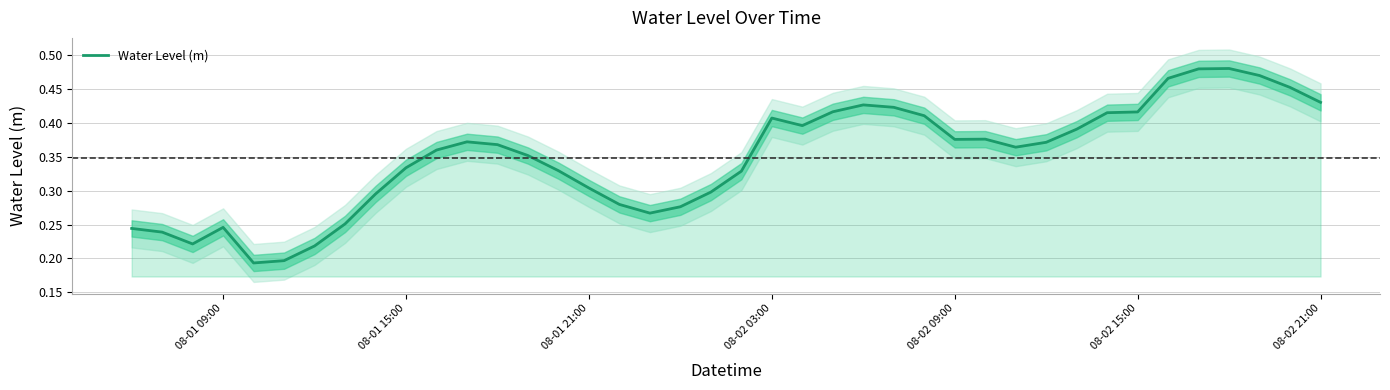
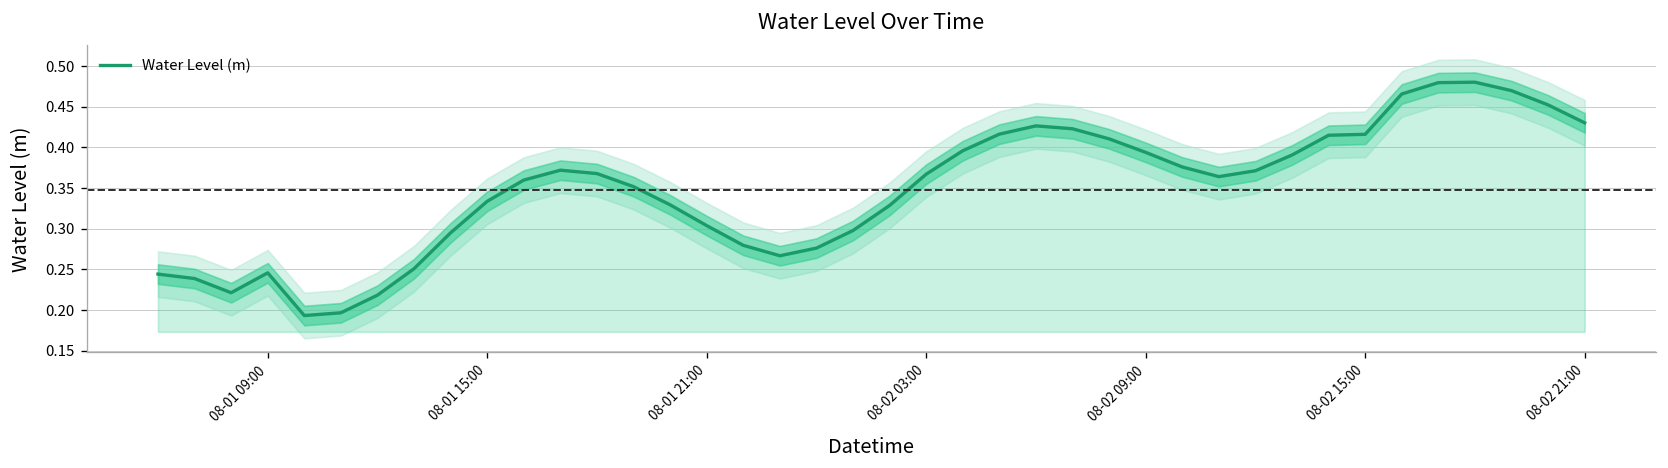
Water Level (m), 08-02 03:00: 0.41 -> 0.37
Water Level (m), 08-02 09:00: 0.38 -> 0.39
